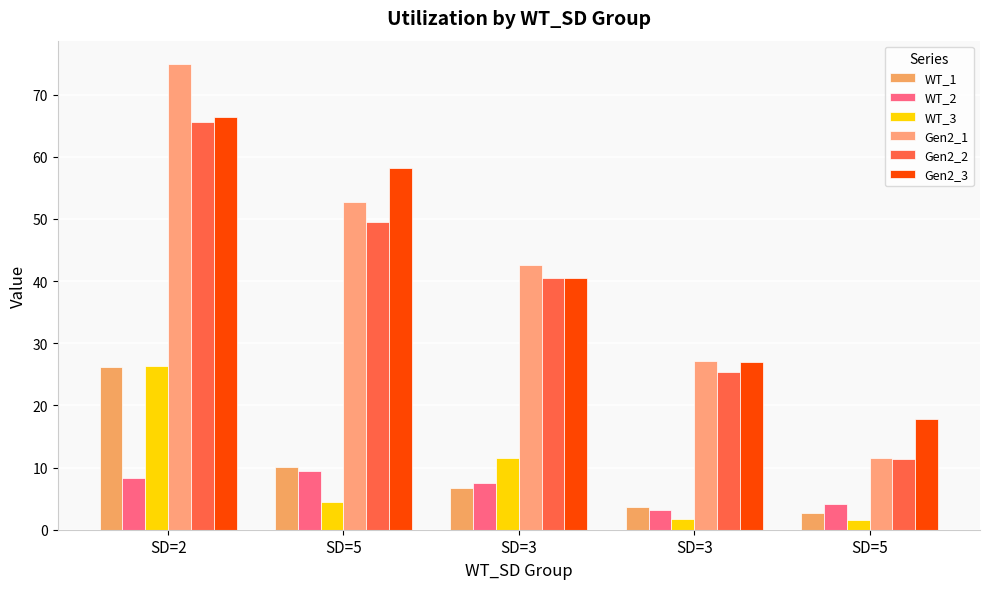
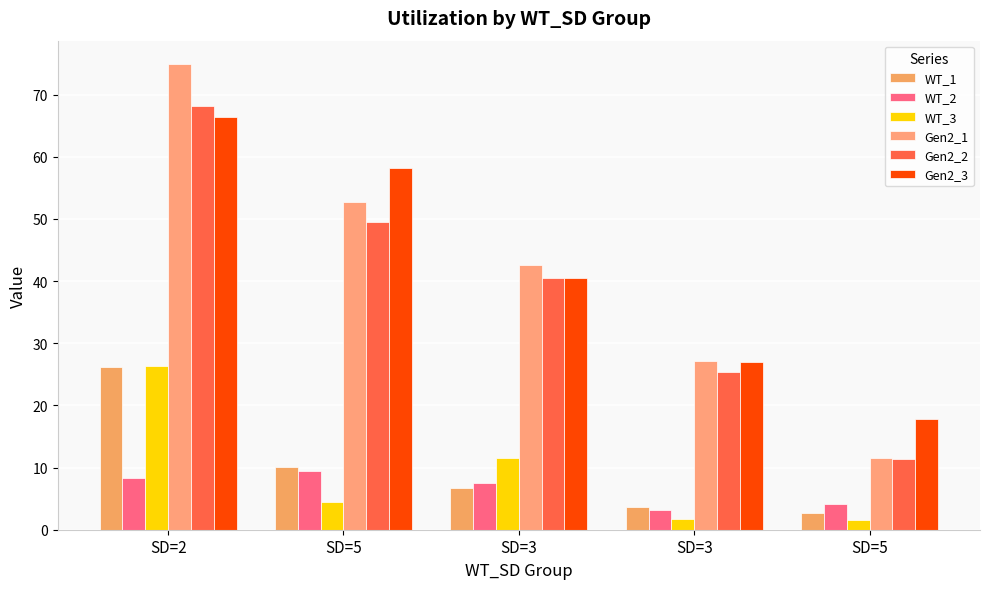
Gen2_2, SD=2: 66 -> 68
